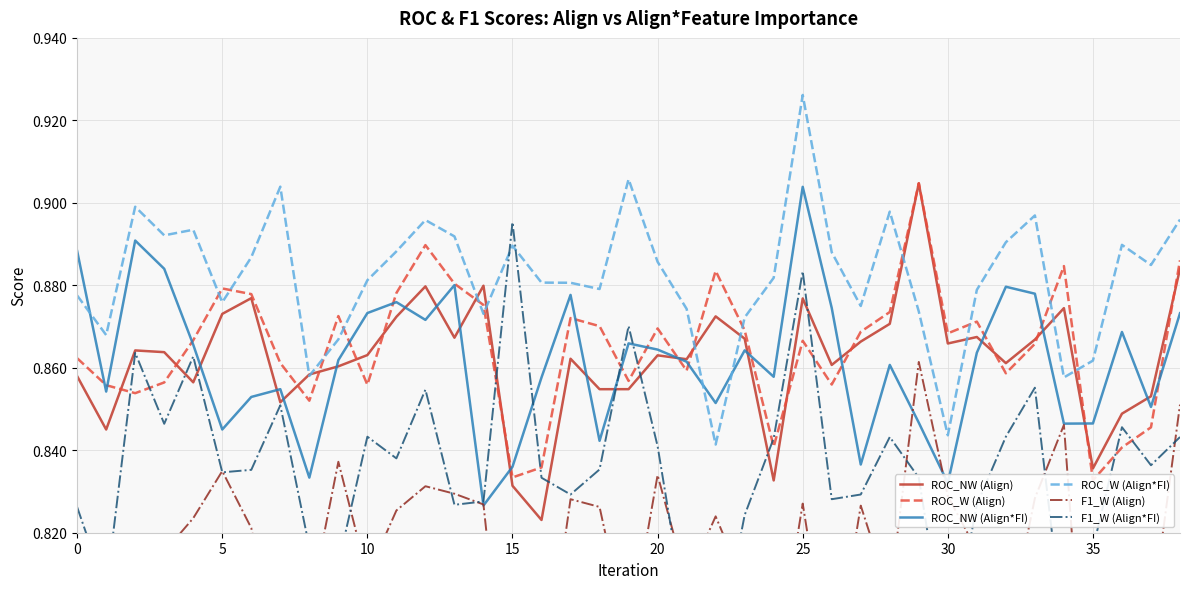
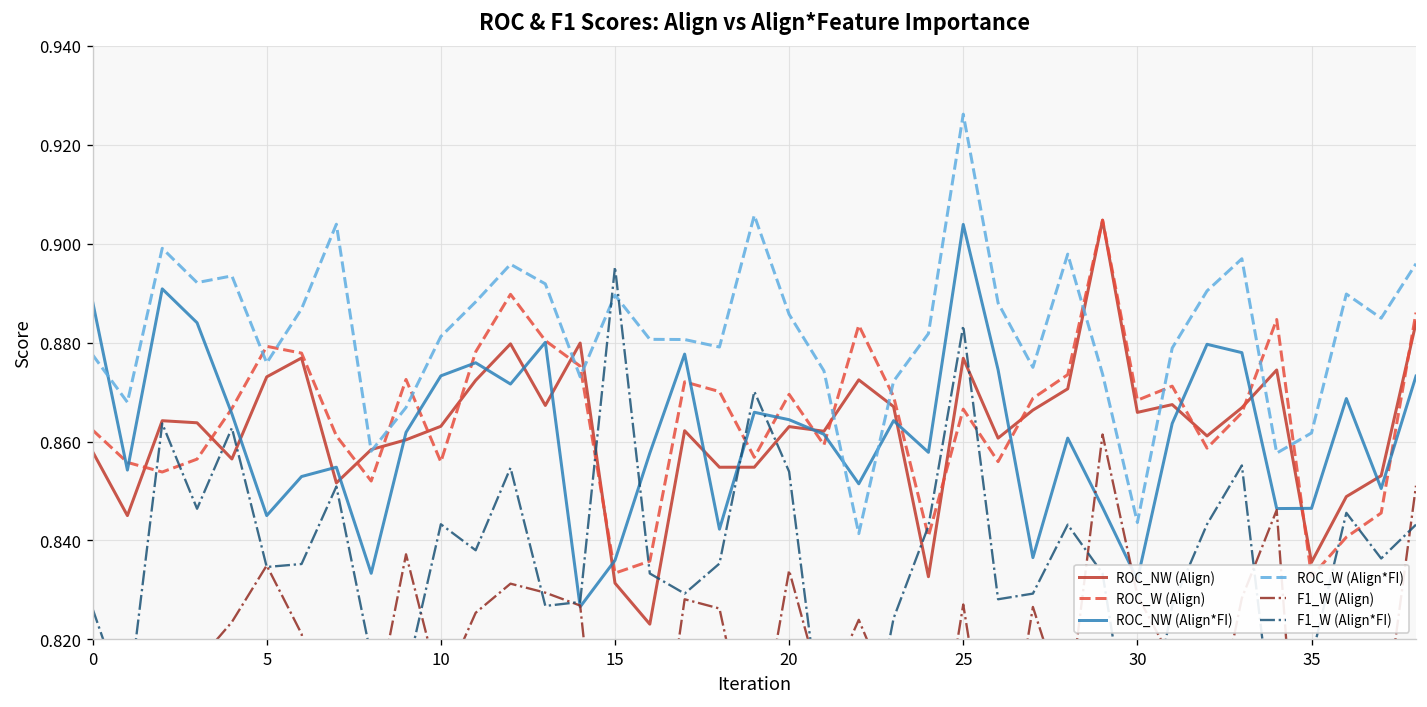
F1_W (Align*FI), 20: 0.841 -> 0.854
